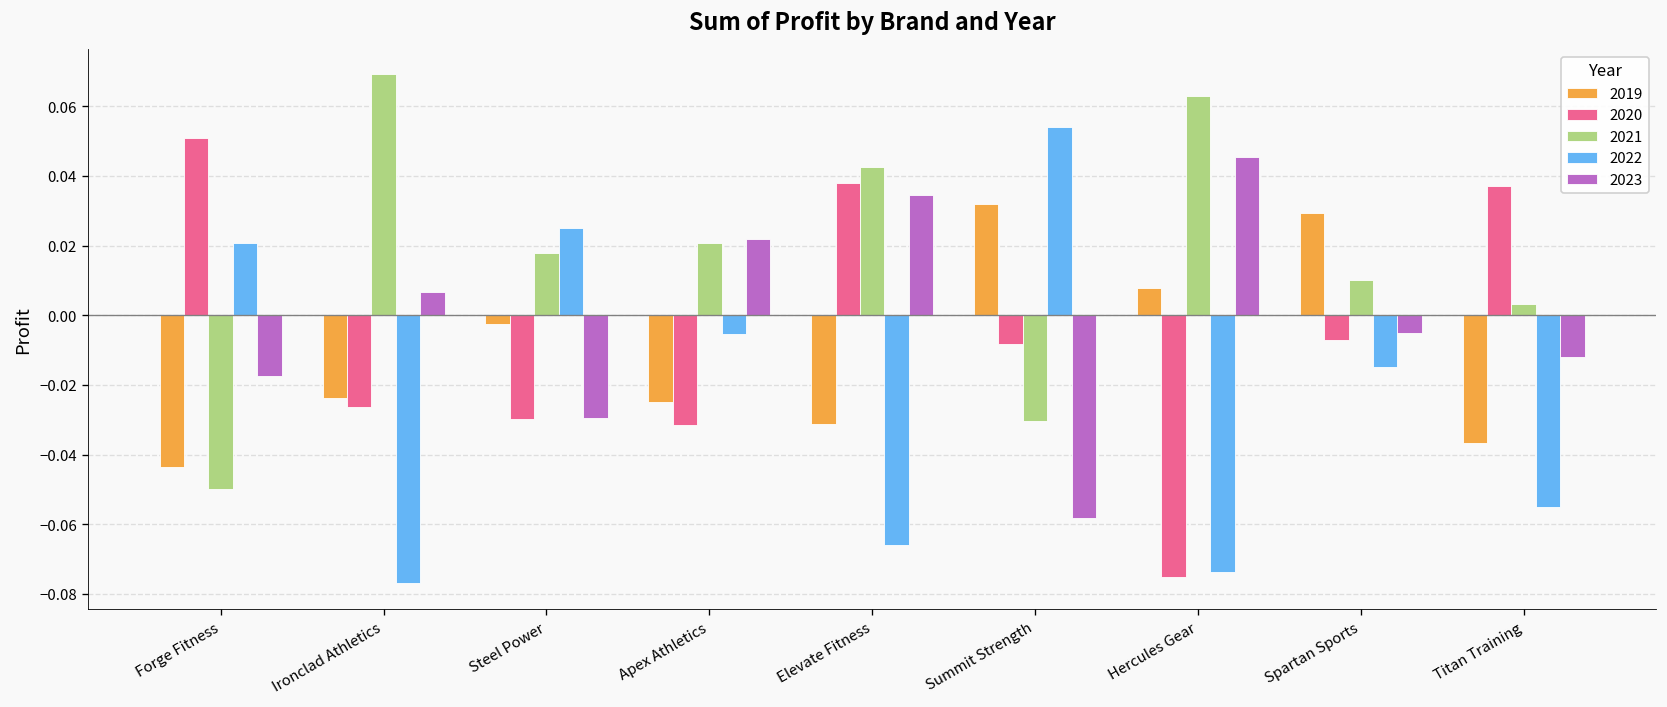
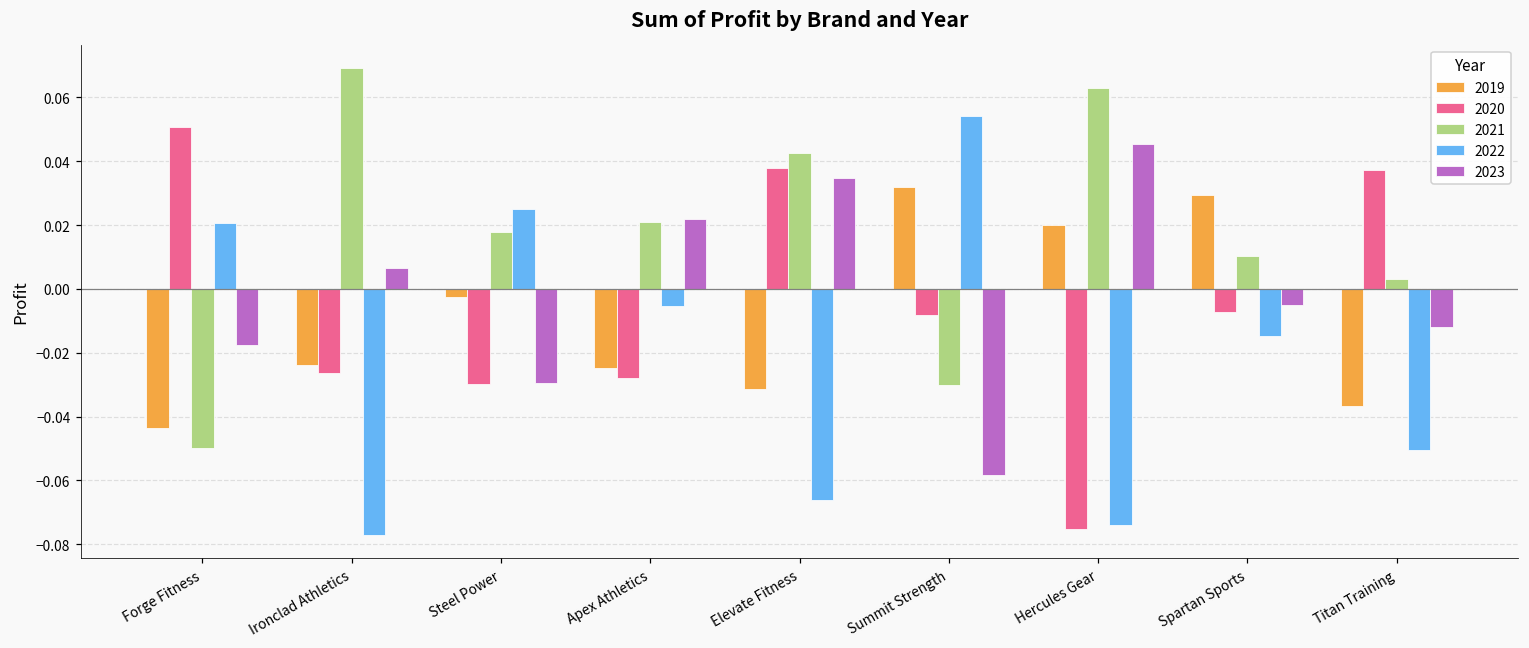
2020, Apex Athletics: -0.032 -> -0.028
2019, Hercules Gear: 0.008 -> 0.020
2022, Titan Training: -0.055 -> -0.050
